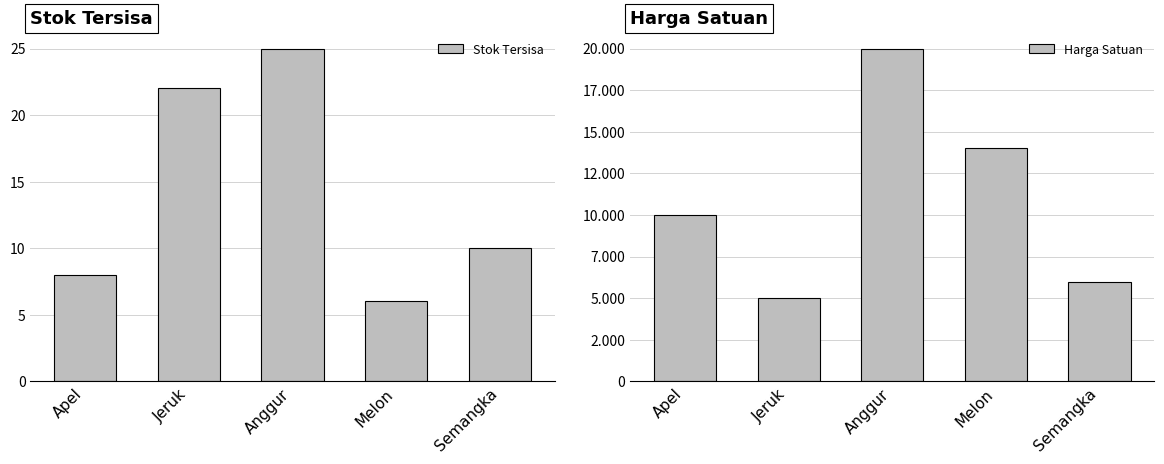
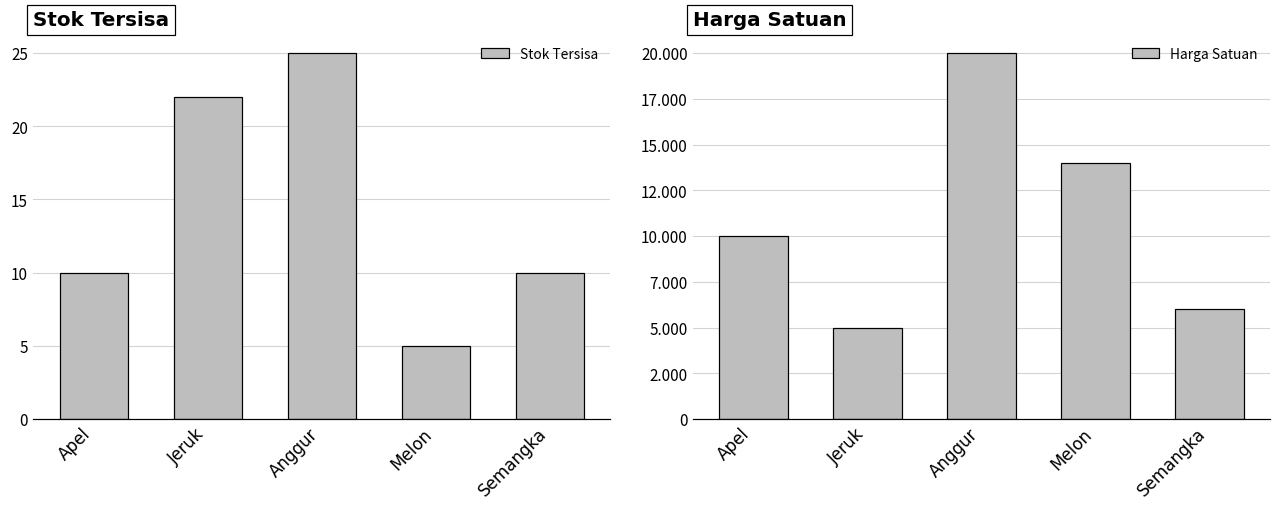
Stok Tersisa, Apel: 8 -> 10
Stok Tersisa, Melon: 6 -> 5
